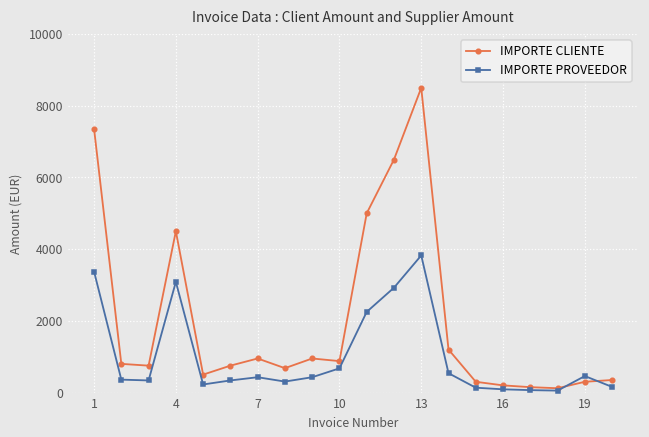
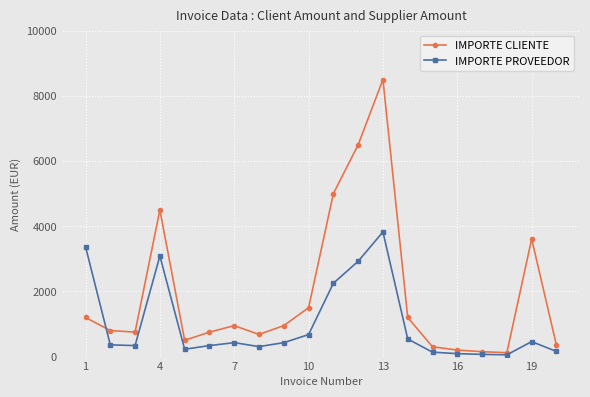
IMPORTE CLIENTE, 1: 7400 -> 1200
IMPORTE CLIENTE, 10: 900 -> 1500
IMPORTE CLIENTE, 19: 300 -> 3600
